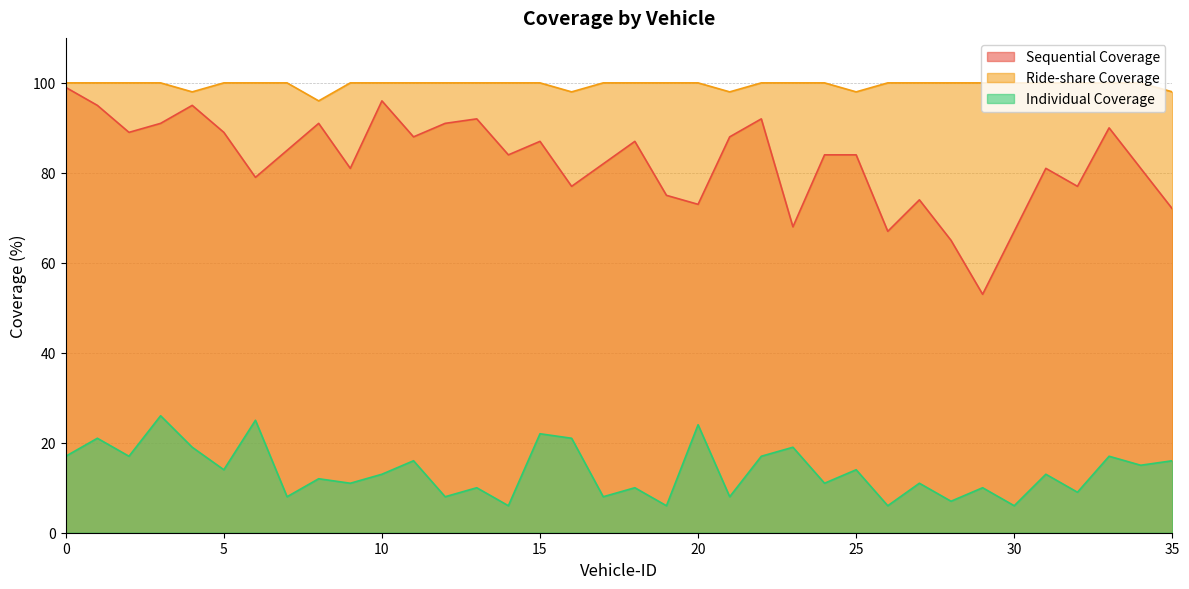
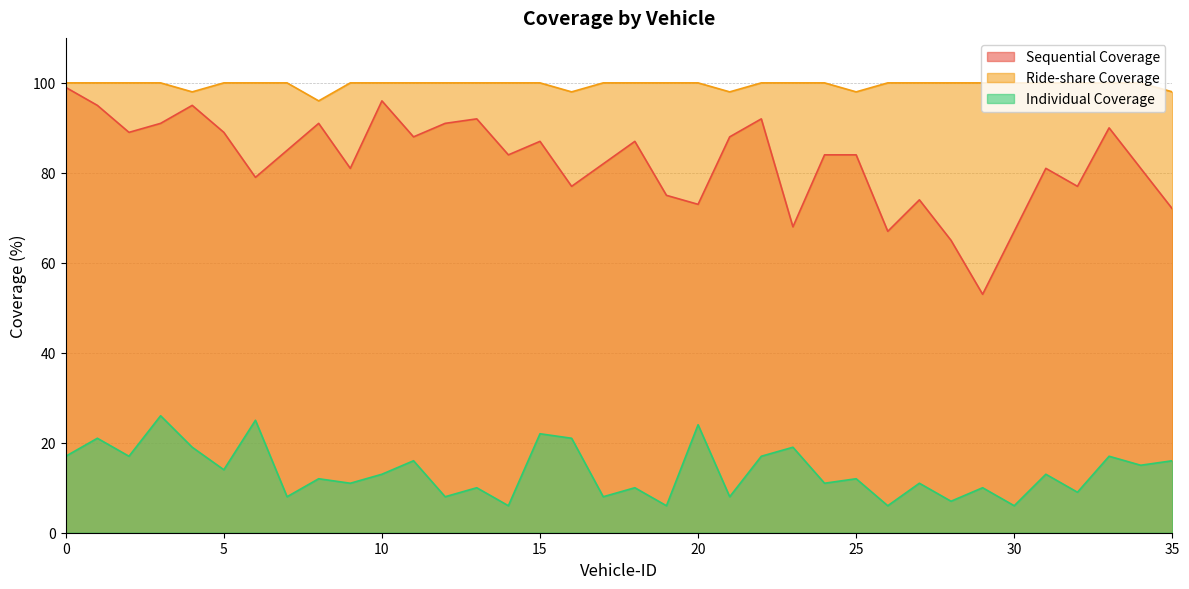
Individual Coverage, 25: 14 -> 12
